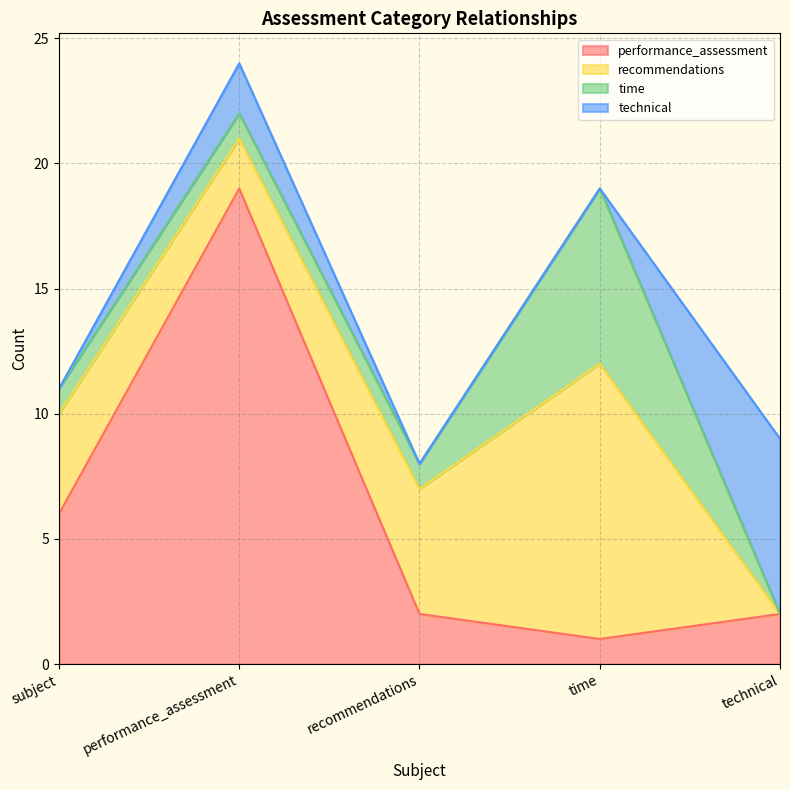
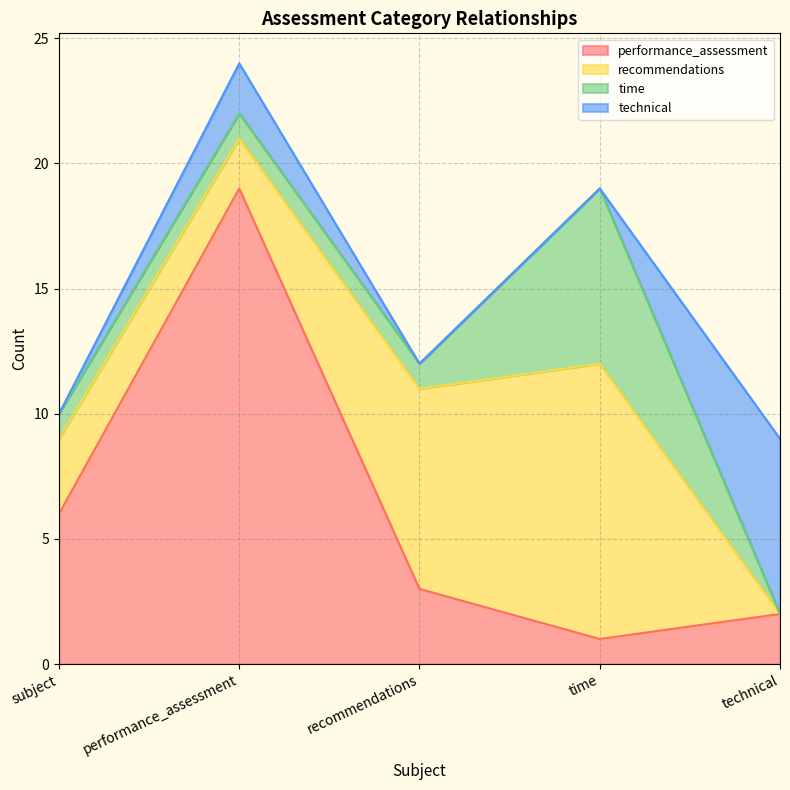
recommendations, subject: 4 -> 3
performance_assessment, recommendations: 2 -> 3
recommendations, recommendations: 5 -> 8
